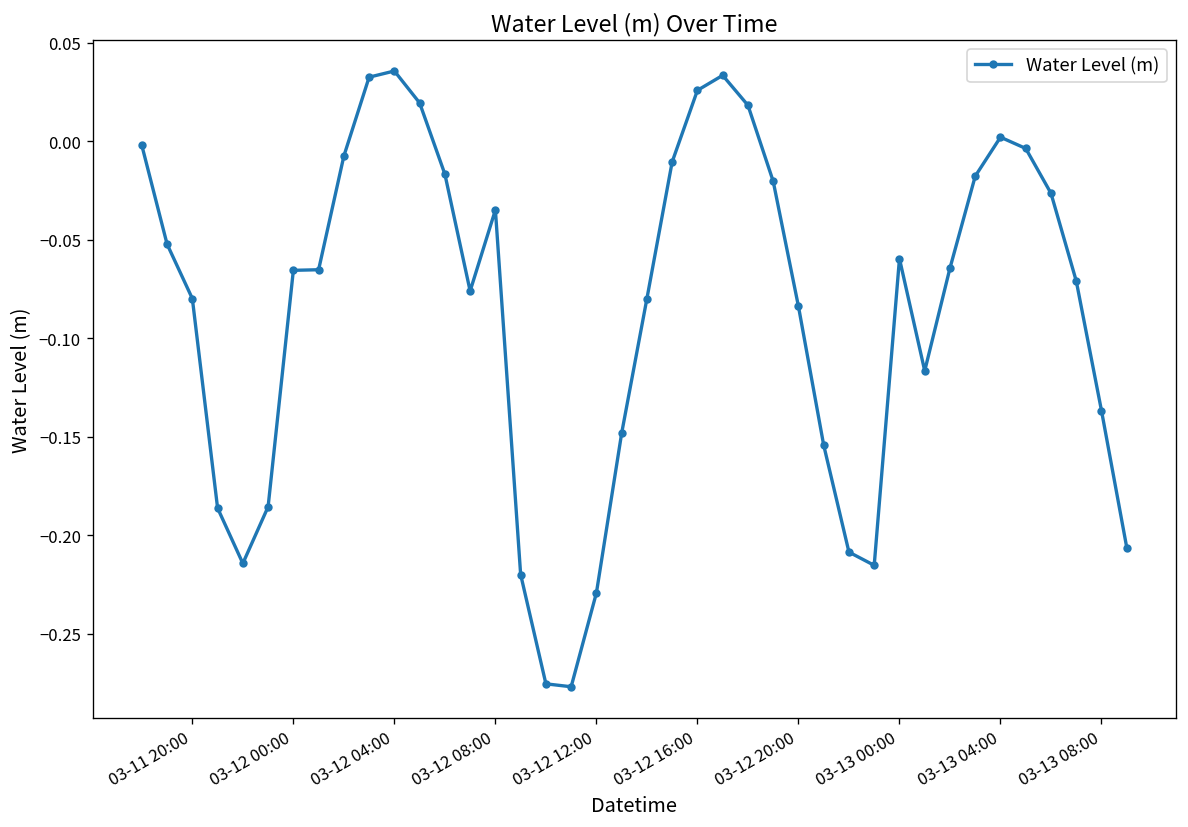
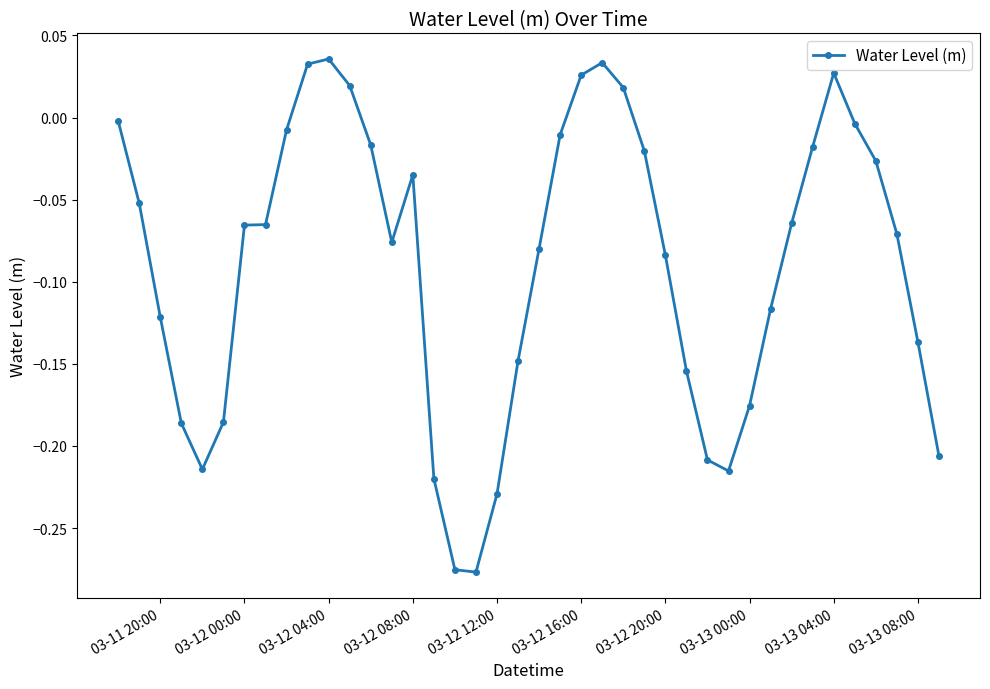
03-11 20:00: -0.080 -> -0.122
03-13 00:00: -0.060 -> -0.176
03-13 04:00: 0.002 -> 0.027
